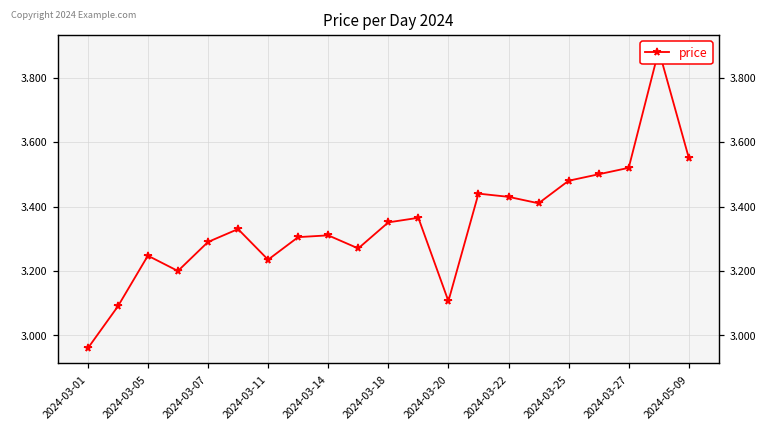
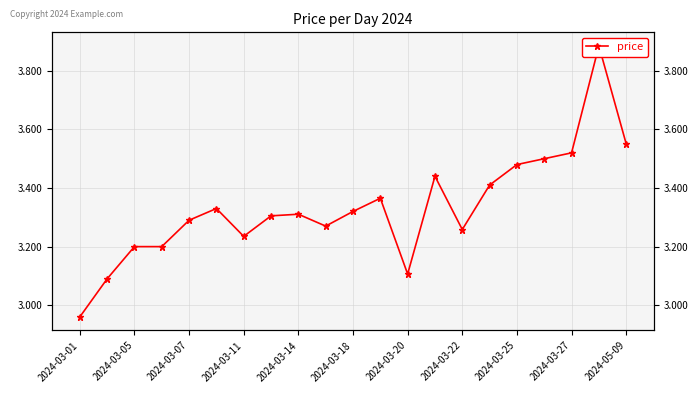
2024-03-05: 3.25 -> 3.20
2024-03-18: 3.35 -> 3.32
2024-03-22: 3.43 -> 3.26
